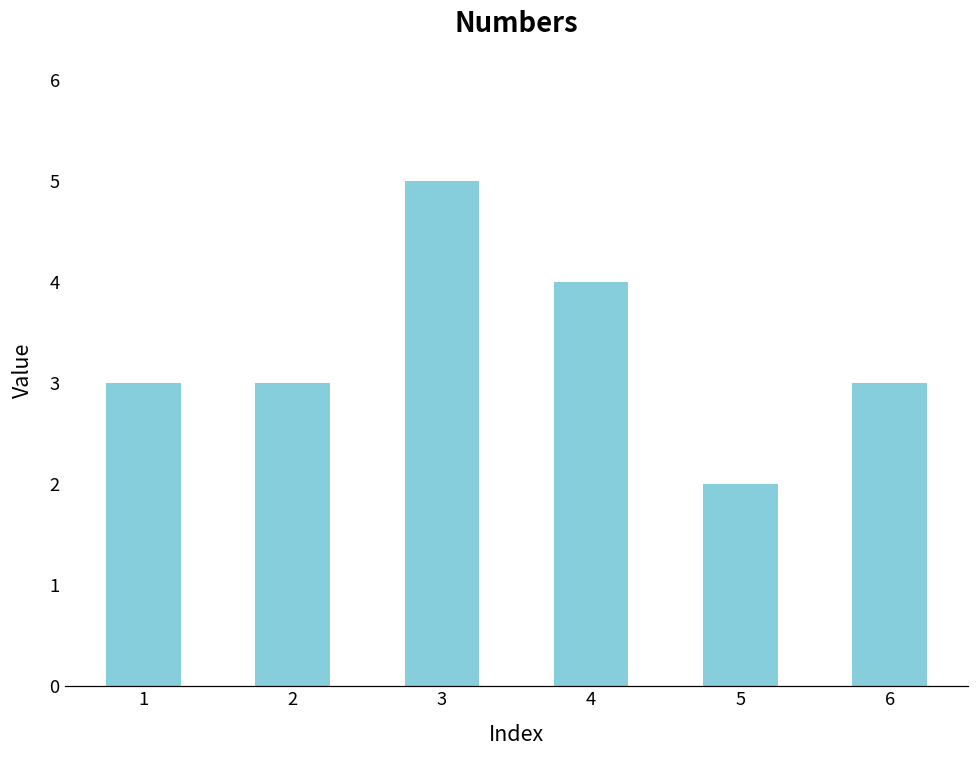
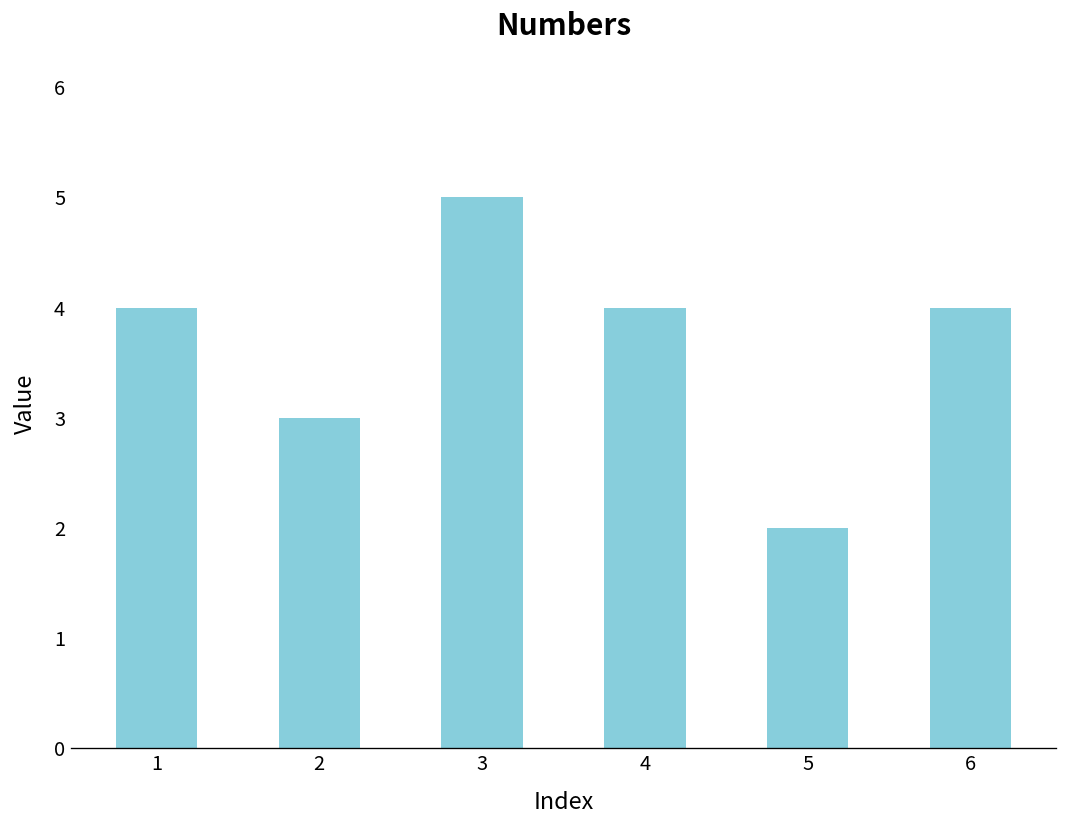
1: 3 -> 4
6: 3 -> 4
